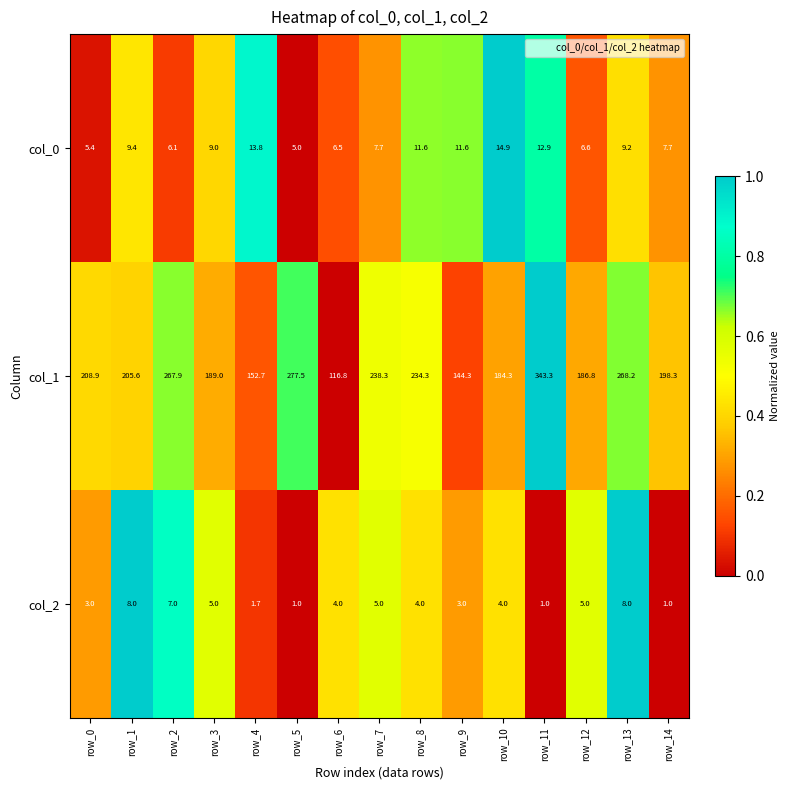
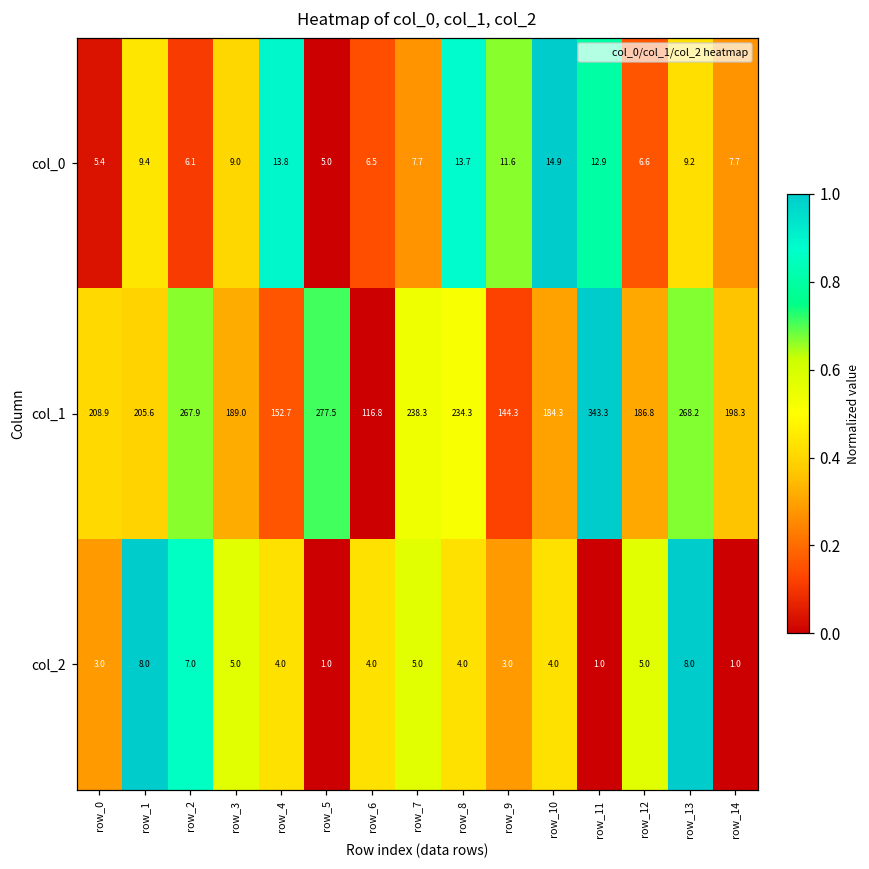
col_0, row_8: 11.6 -> 13.7
col_2, row_4: 1.7 -> 4.0
